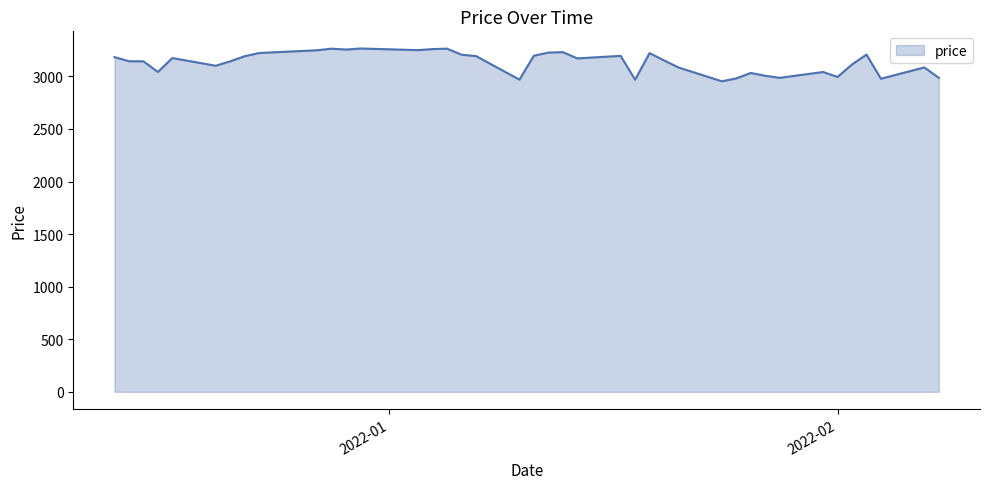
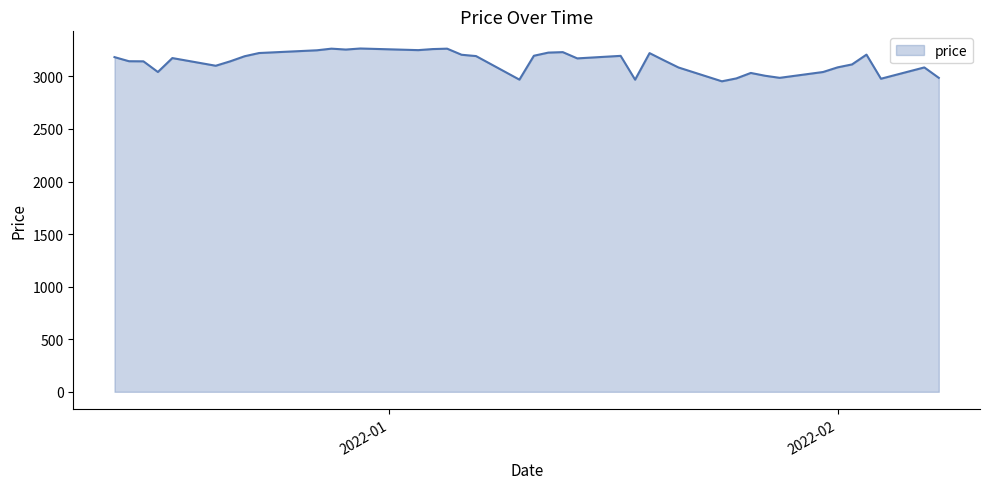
2022-02: 2990 -> 3090
